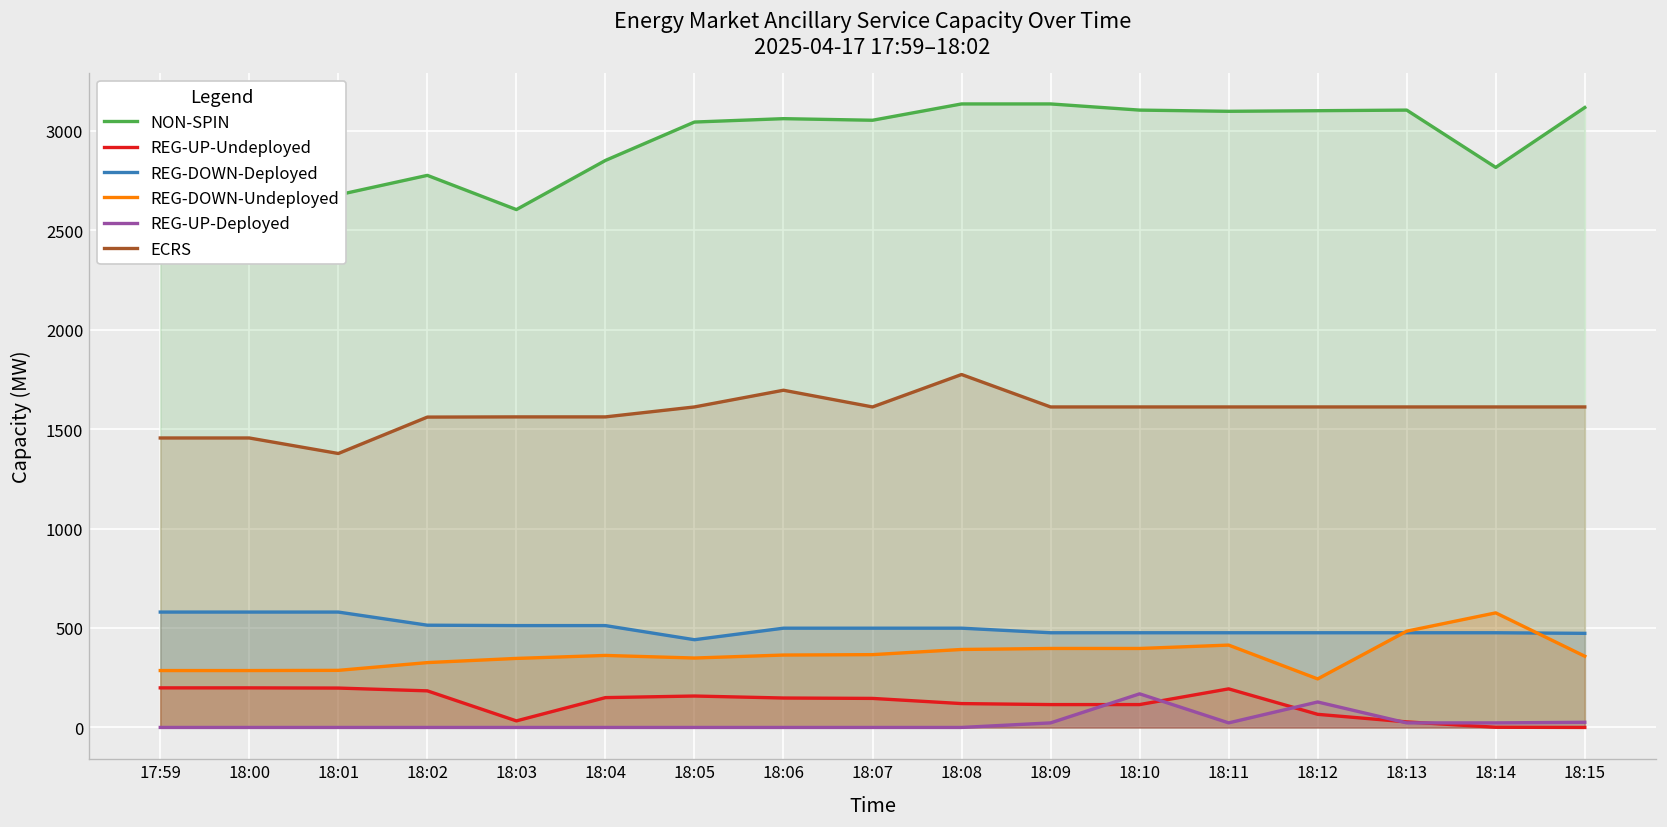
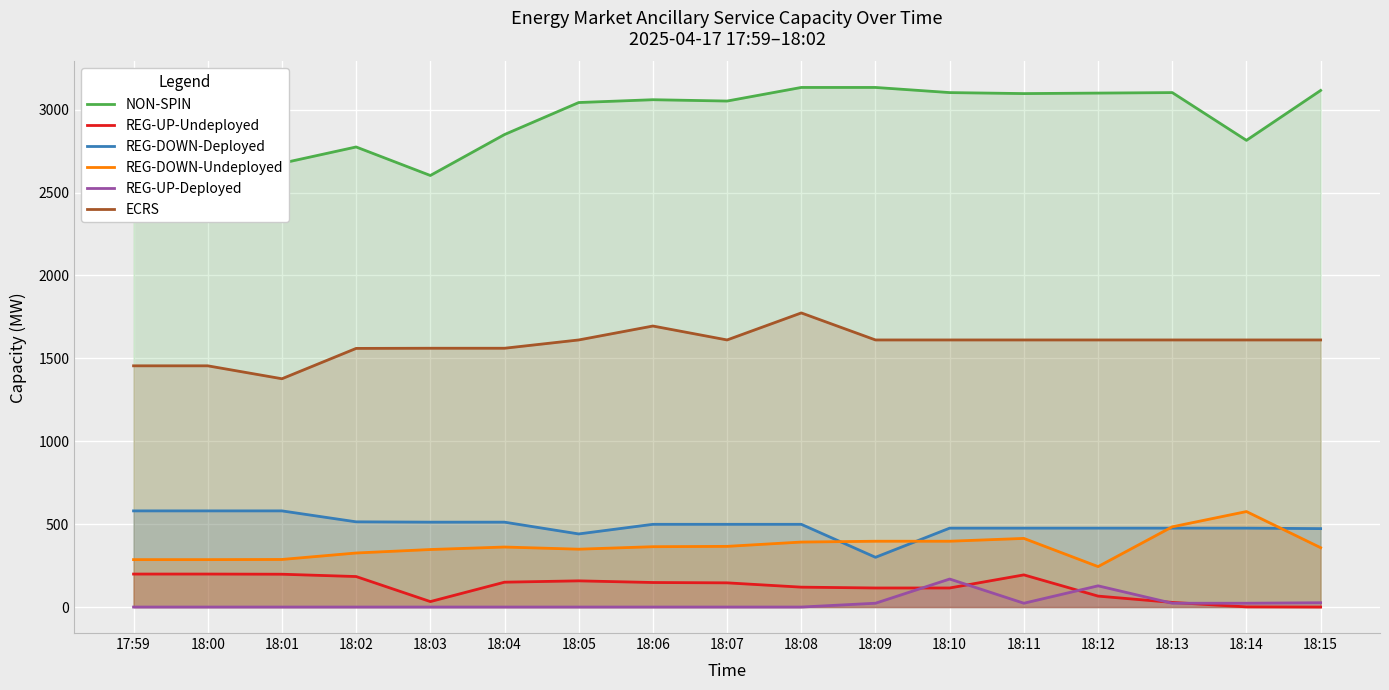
REG-DOWN-Deployed, 18:09: 480 -> 300
